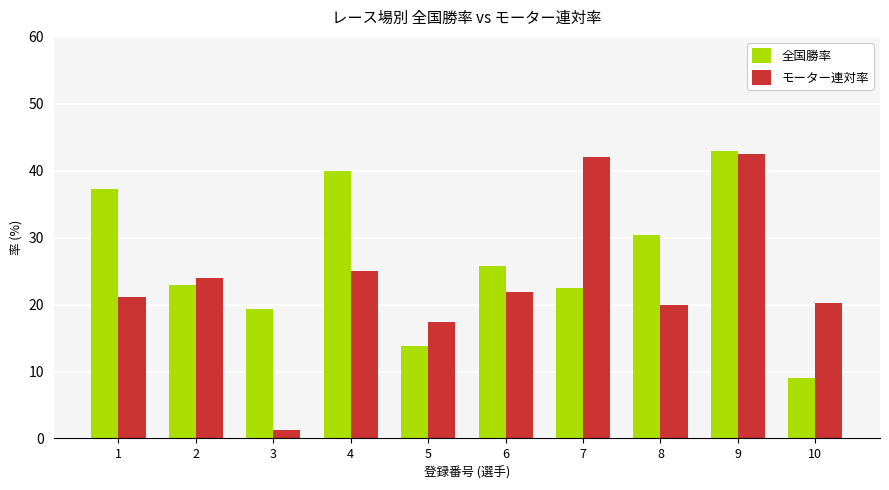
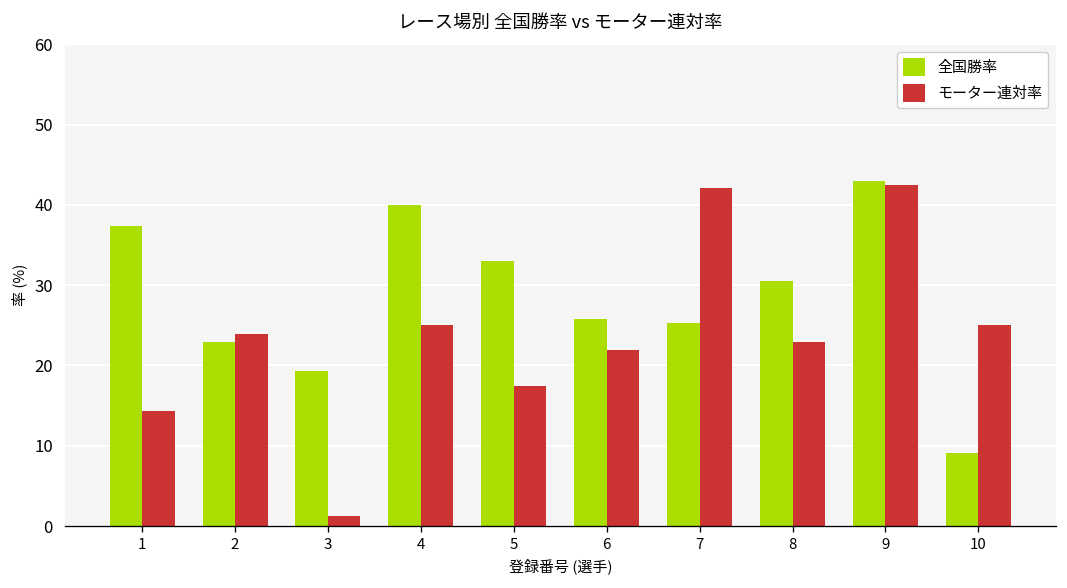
モーター連対率, 1: 21 -> 14
全国勝率, 5: 14 -> 33
全国勝率, 7: 22 -> 25
モーター連対率, 8: 20 -> 23
モーター連対率, 10: 20 -> 25
